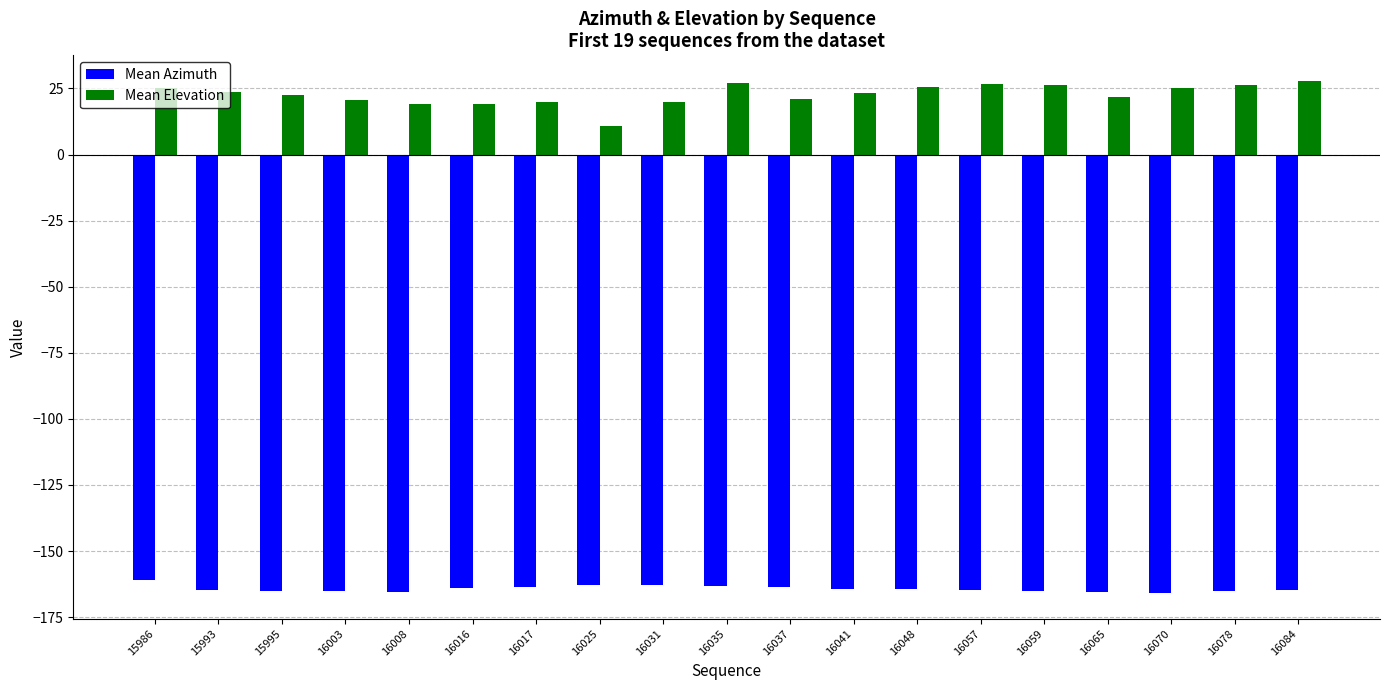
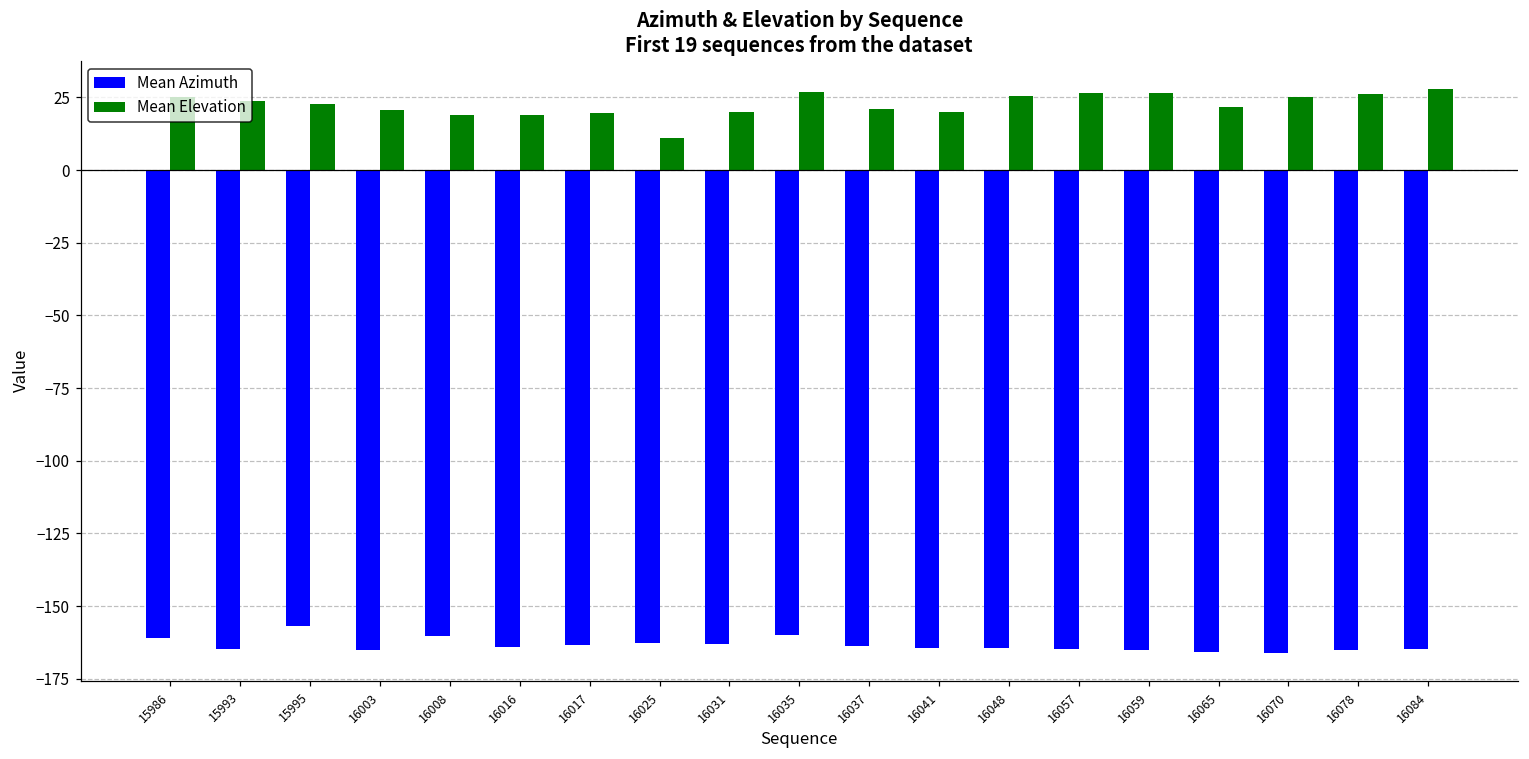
Mean Azimuth, 15995: -165 -> -157
Mean Azimuth, 16008: -166 -> -160
Mean Azimuth, 16035: -163 -> -160
Mean Elevation, 16041: 23 -> 20
